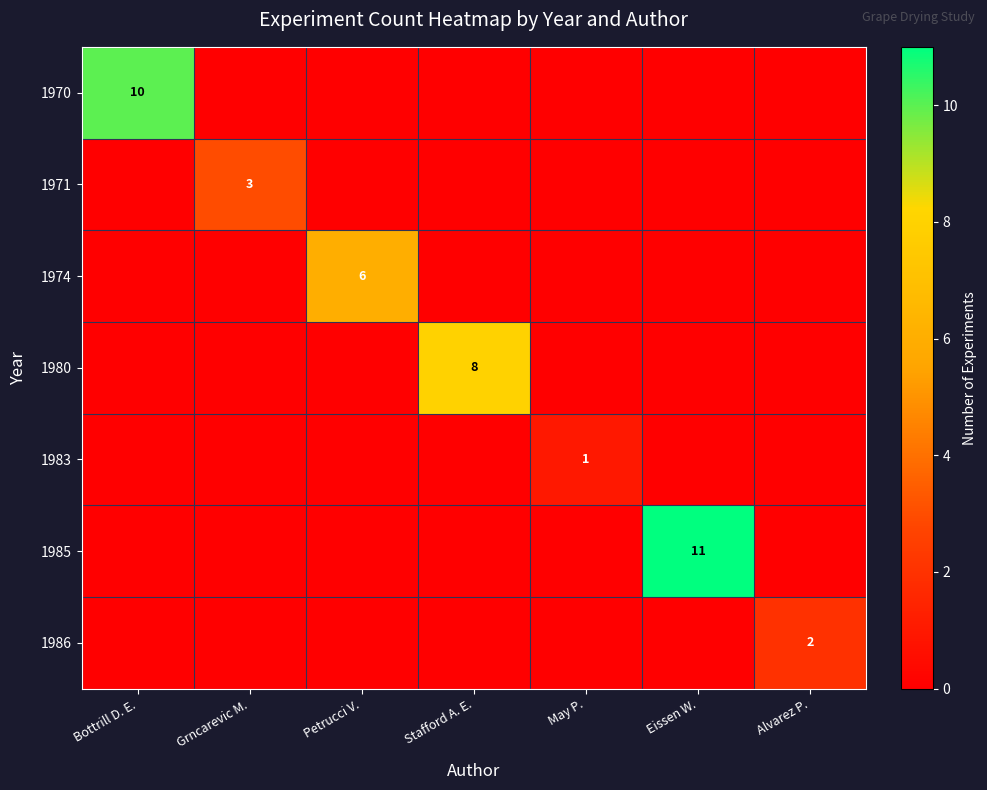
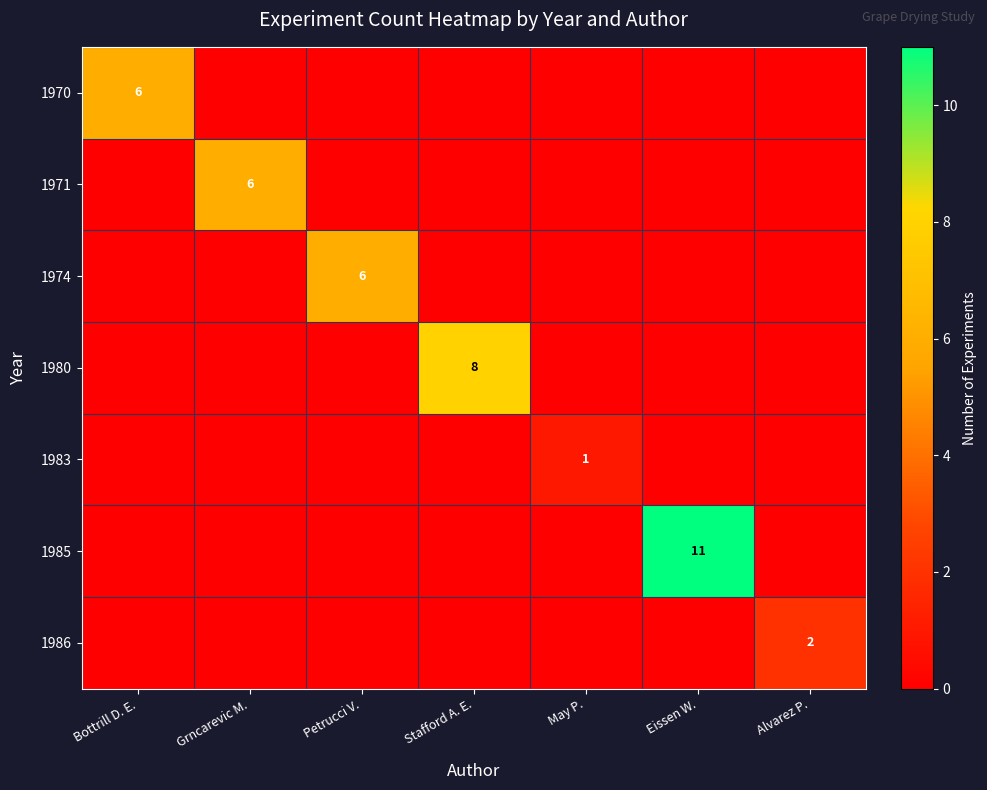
1970, Bottrill D. E.: 10 -> 6
1971, Grncarevic M.: 3 -> 6
